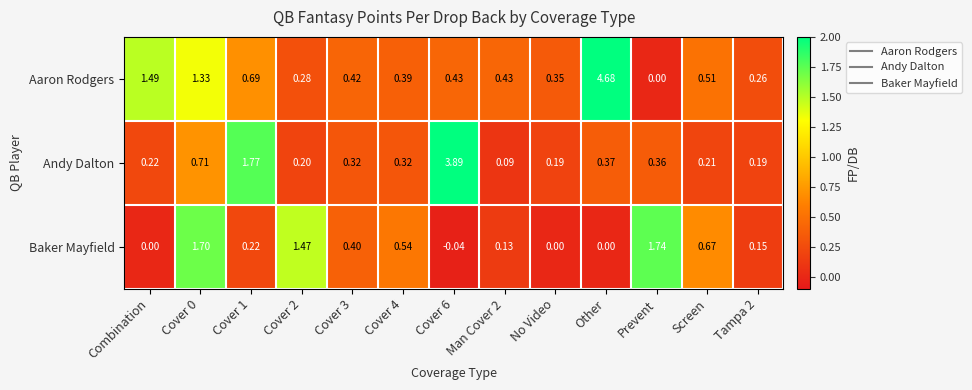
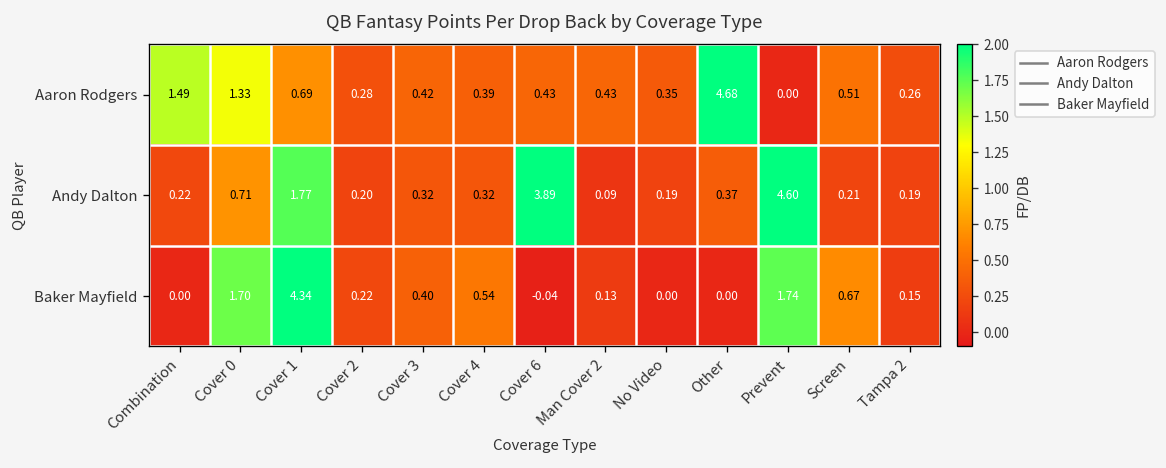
Andy Dalton, Prevent: 0.36 -> 4.60
Baker Mayfield, Cover 1: 0.22 -> 4.34
Baker Mayfield, Cover 2: 1.47 -> 0.22
